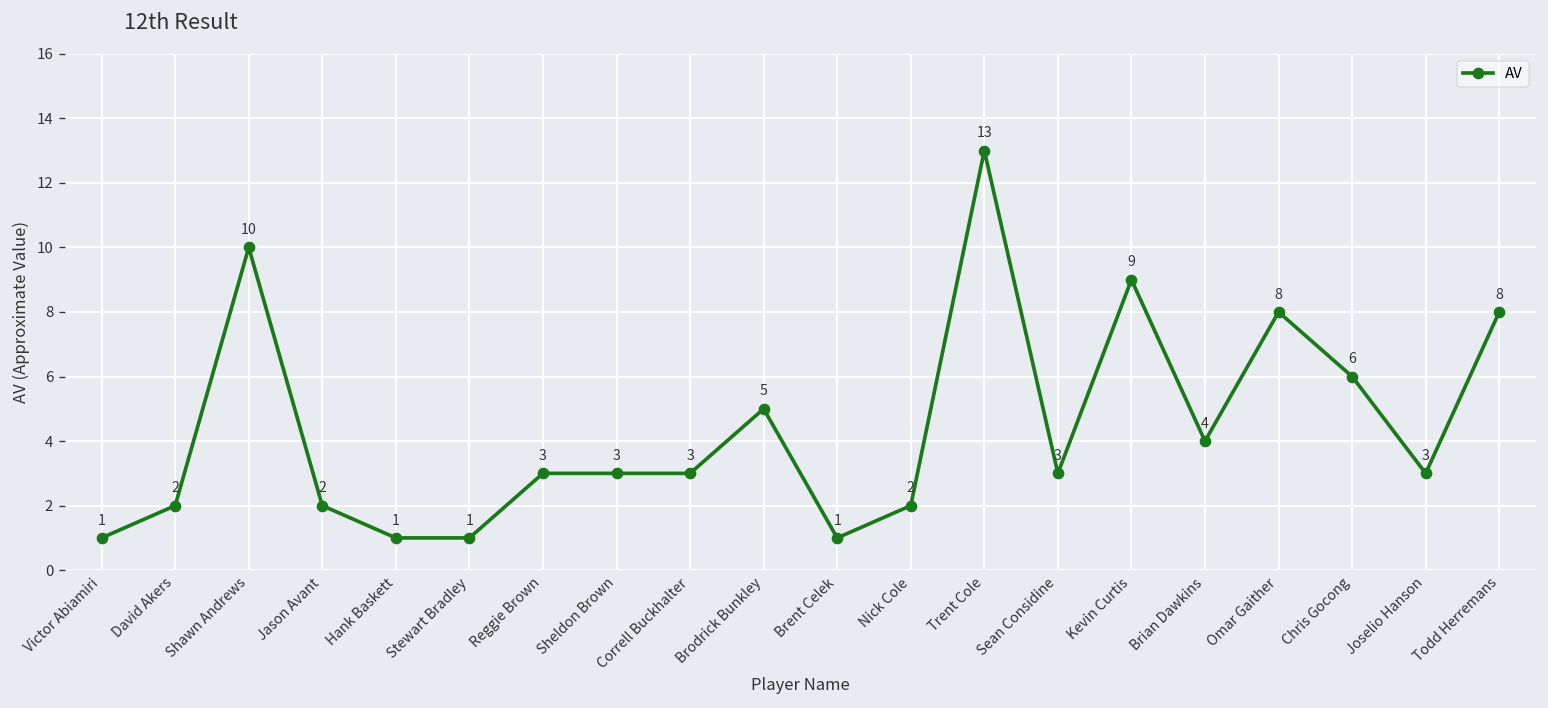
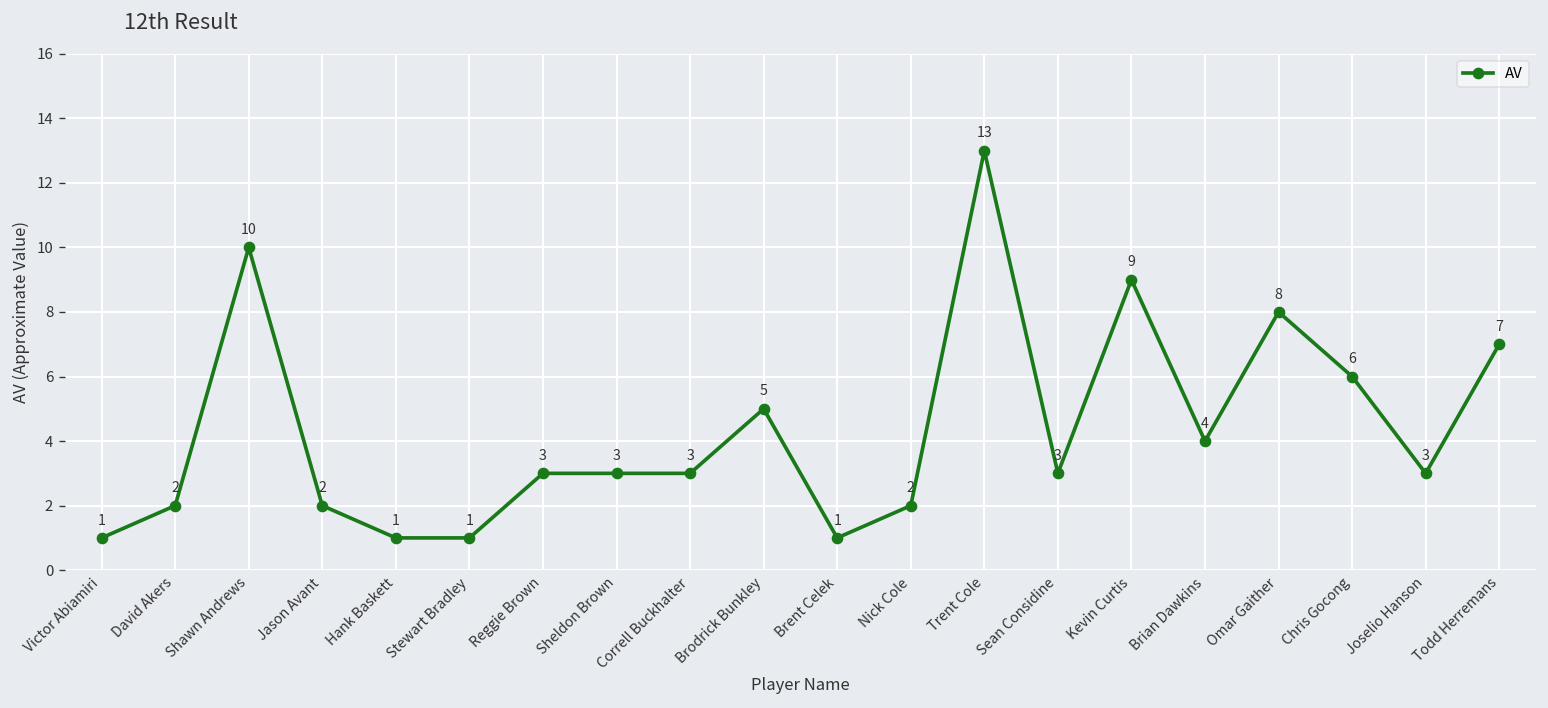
Todd Herremans: 8 -> 7
